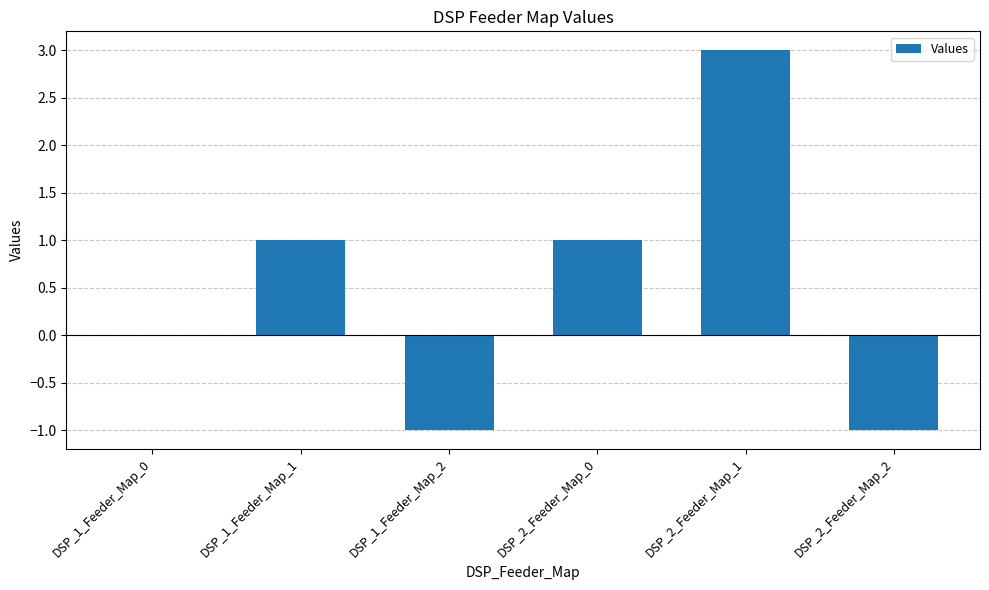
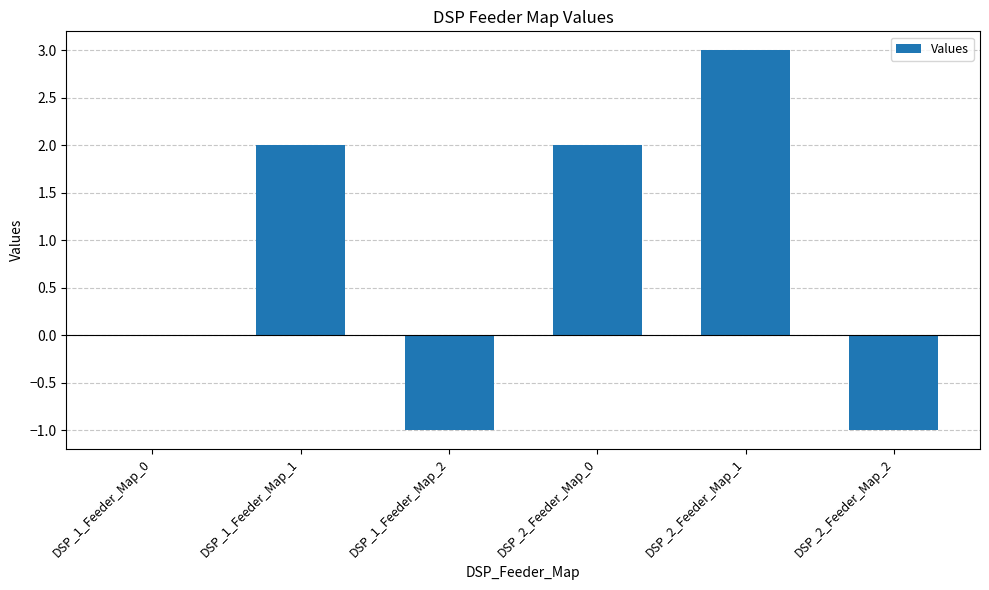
DSP_1_Feeder_Map_1: 1 -> 2
DSP_2_Feeder_Map_0: 1 -> 2
